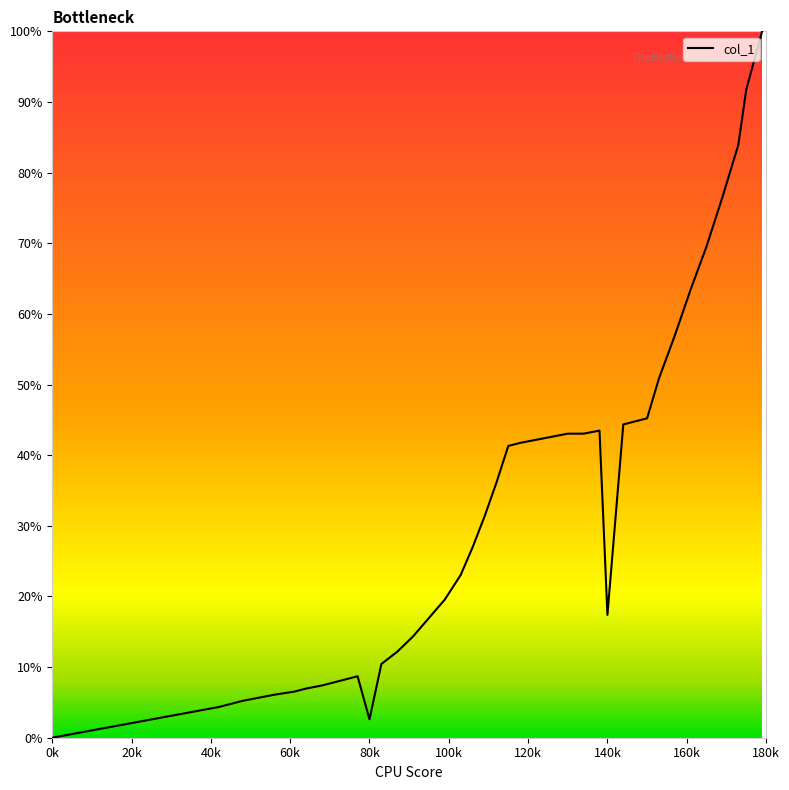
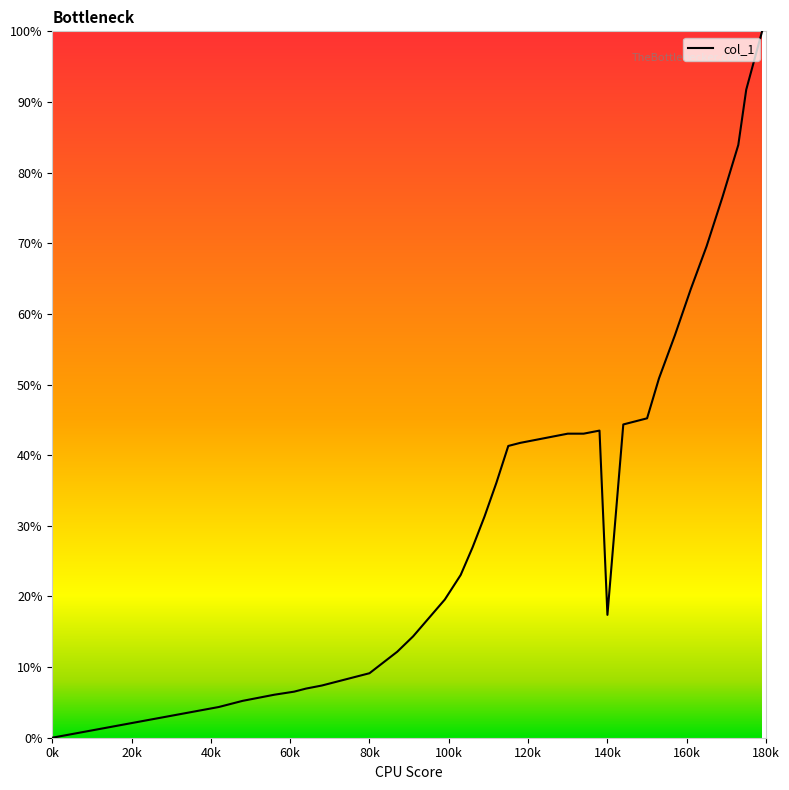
80k: 3% -> 9%
